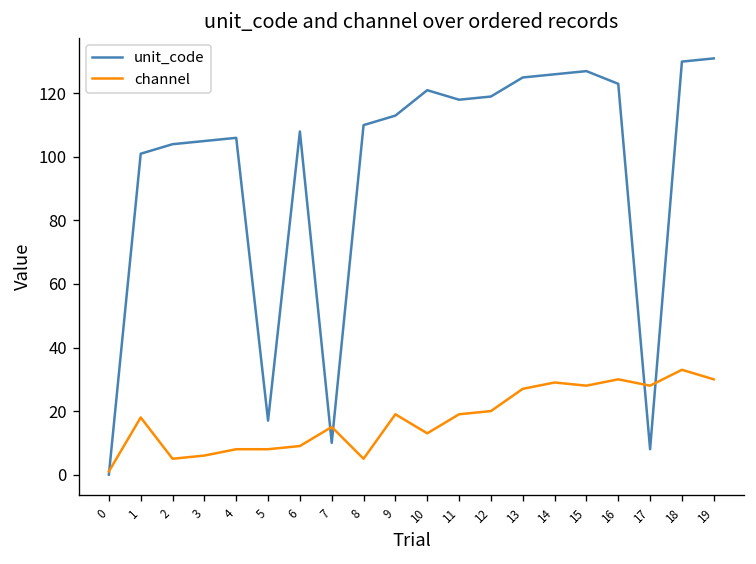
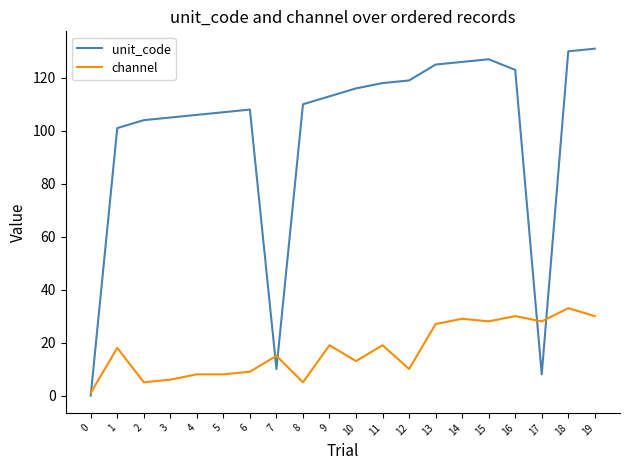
unit_code, 5: 17 -> 107
unit_code, 10: 121 -> 116
channel, 12: 20 -> 10
